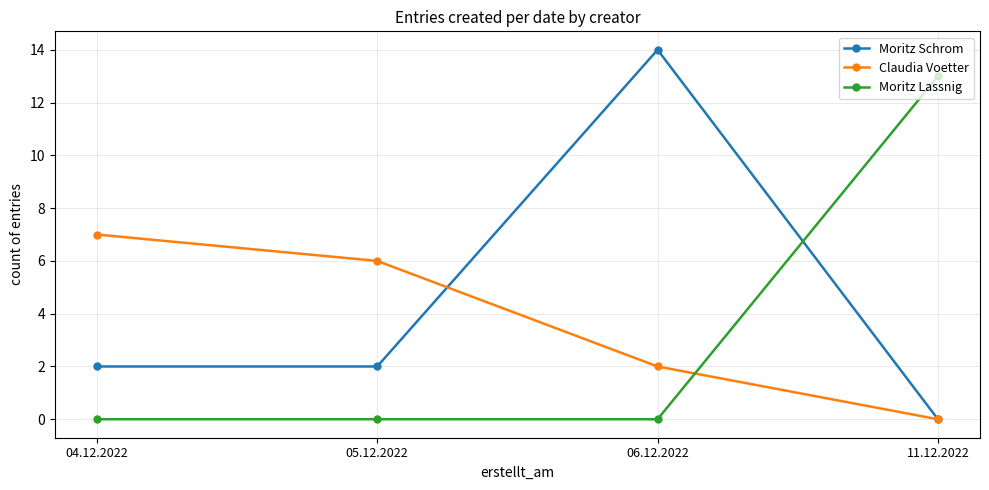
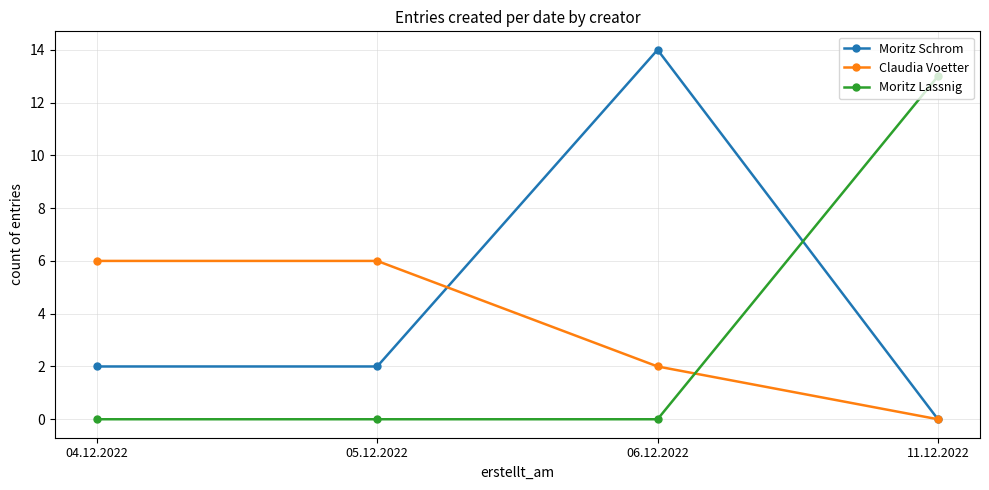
Claudia Voetter, 04.12.2022: 7 -> 6
